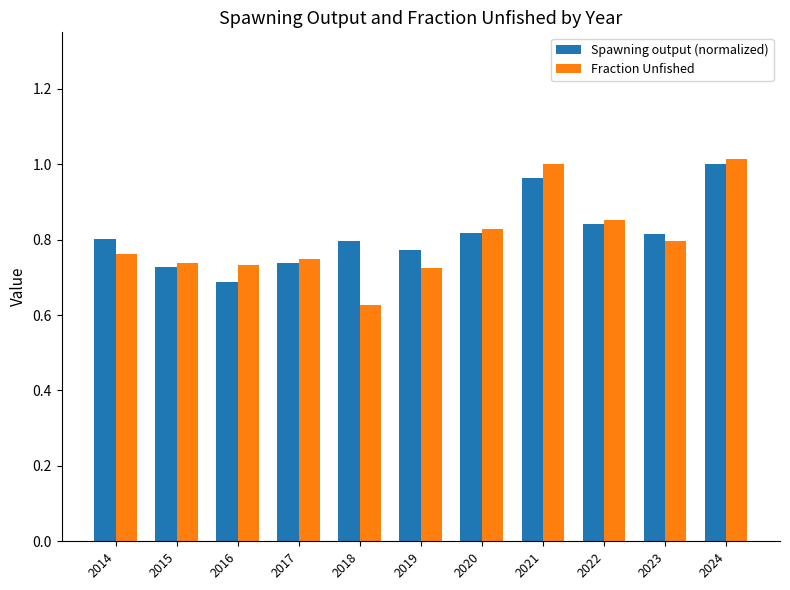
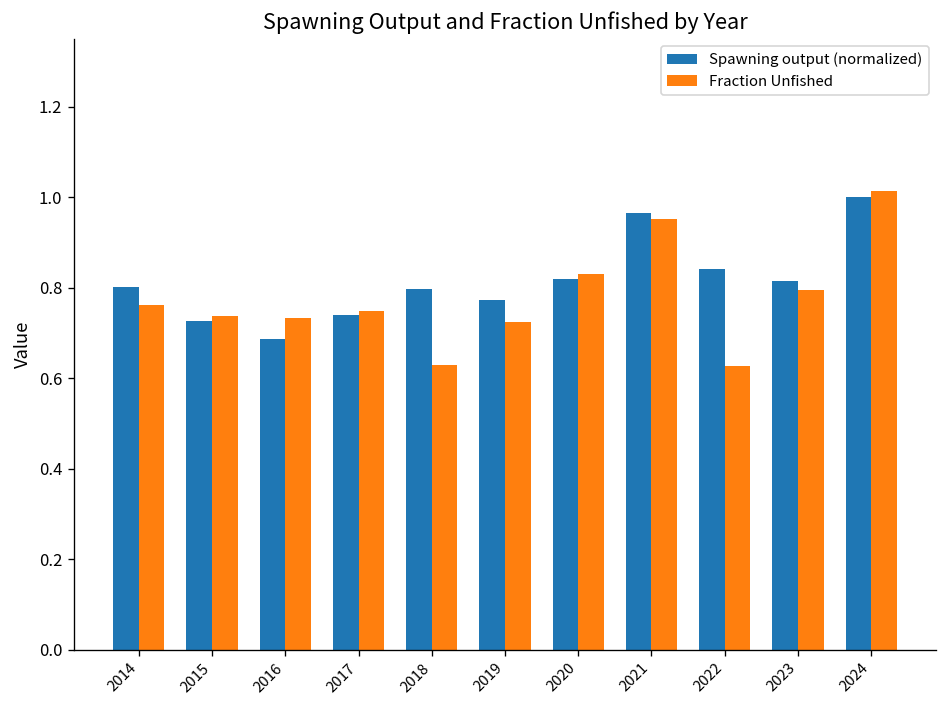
Fraction Unfished, 2021: 1.00 -> 0.95
Fraction Unfished, 2022: 0.85 -> 0.63
